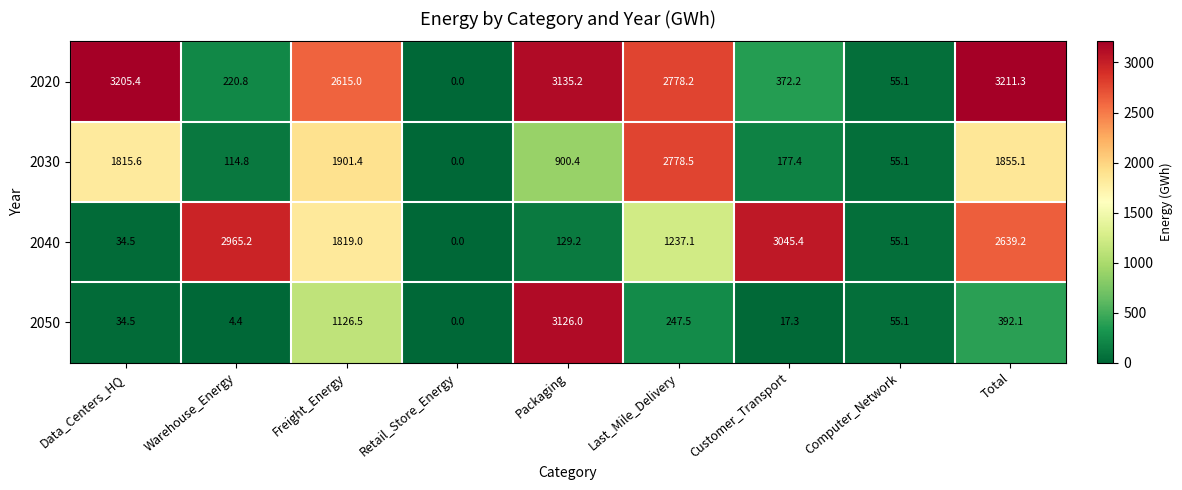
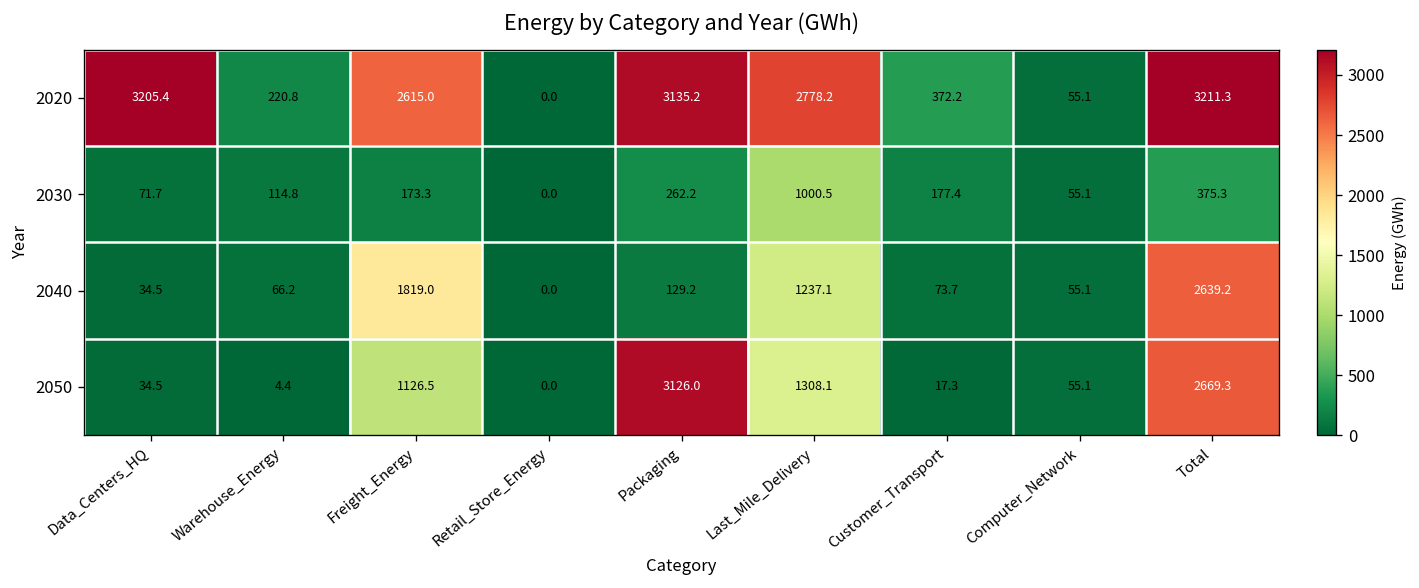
2030, Data_Centers_HQ: 1815.6 -> 71.7
2030, Freight_Energy: 1901.4 -> 173.3
2030, Packaging: 900.4 -> 262.2
2030, Last_Mile_Delivery: 2778.5 -> 1000.5
2030, Total: 1855.1 -> 375.3
2040, Warehouse_Energy: 2965.2 -> 66.2
2040, Customer_Transport: 3045.4 -> 73.7
2050, Last_Mile_Delivery: 247.5 -> 1308.1
2050, Total: 392.1 -> 2669.3
